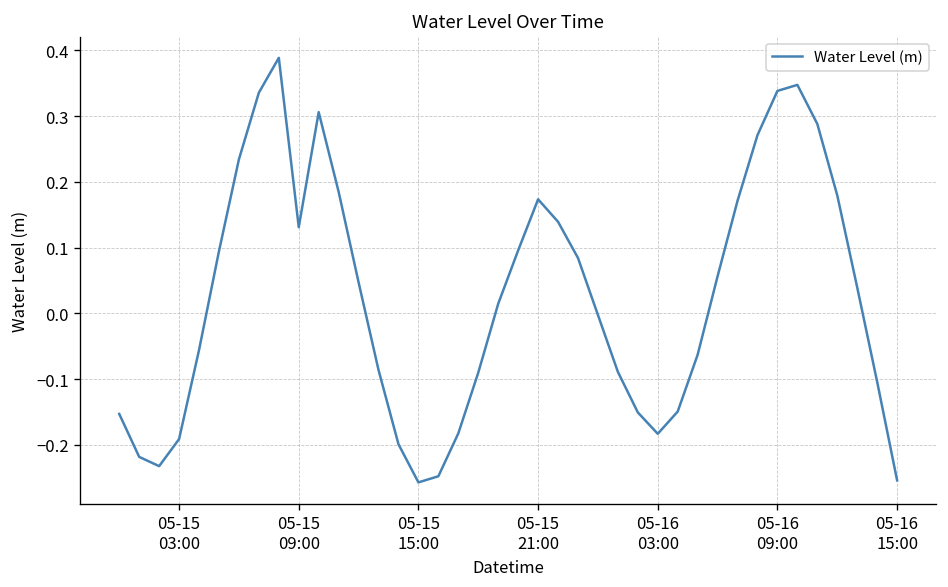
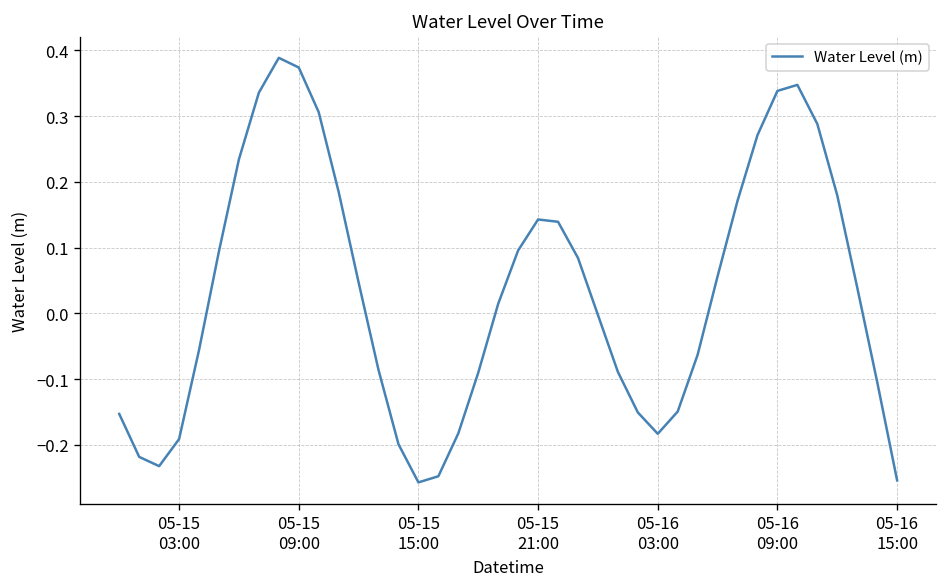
05-15 09:00: 0.13 -> 0.37
05-15 21:00: 0.17 -> 0.14
